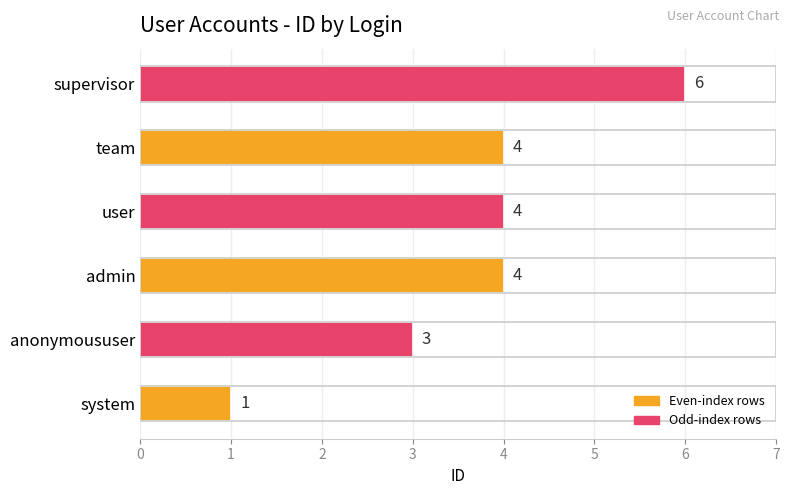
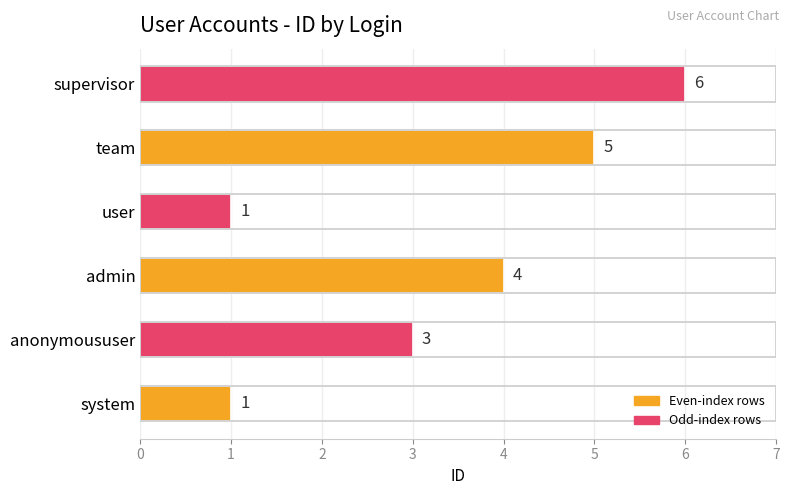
team: 4 -> 5
user: 4 -> 1
